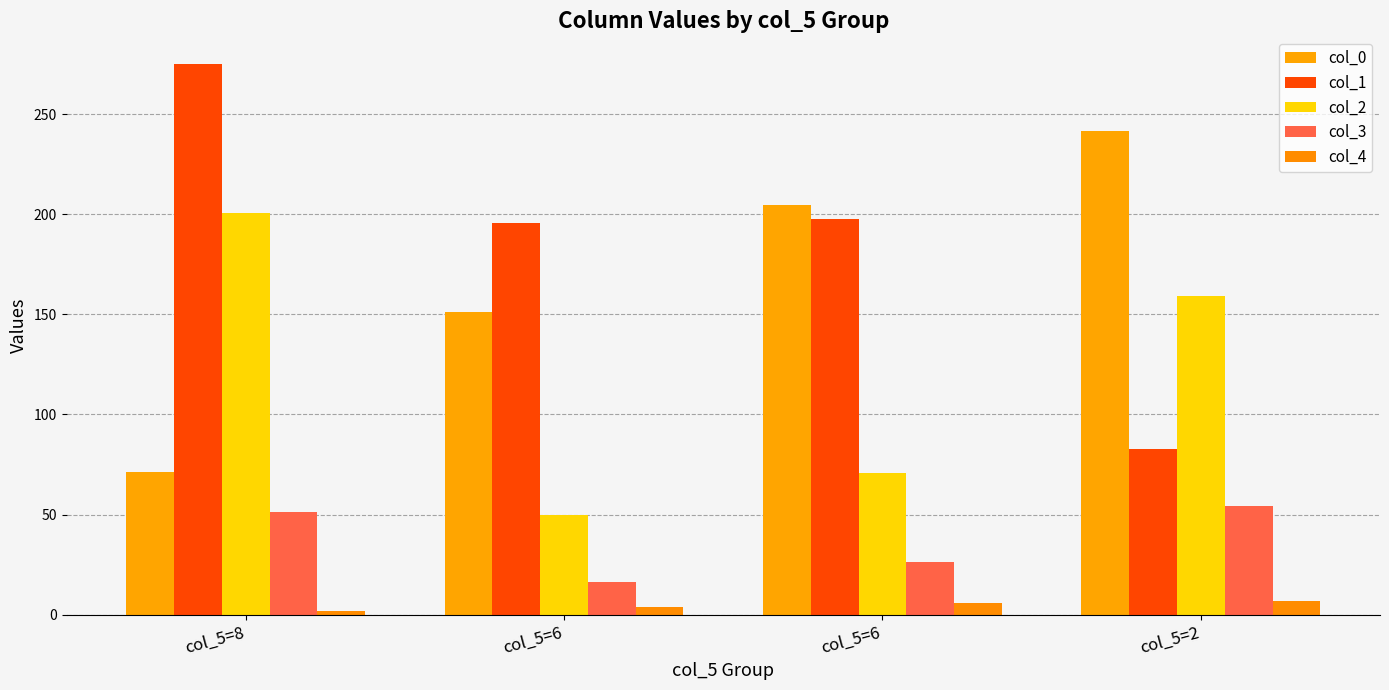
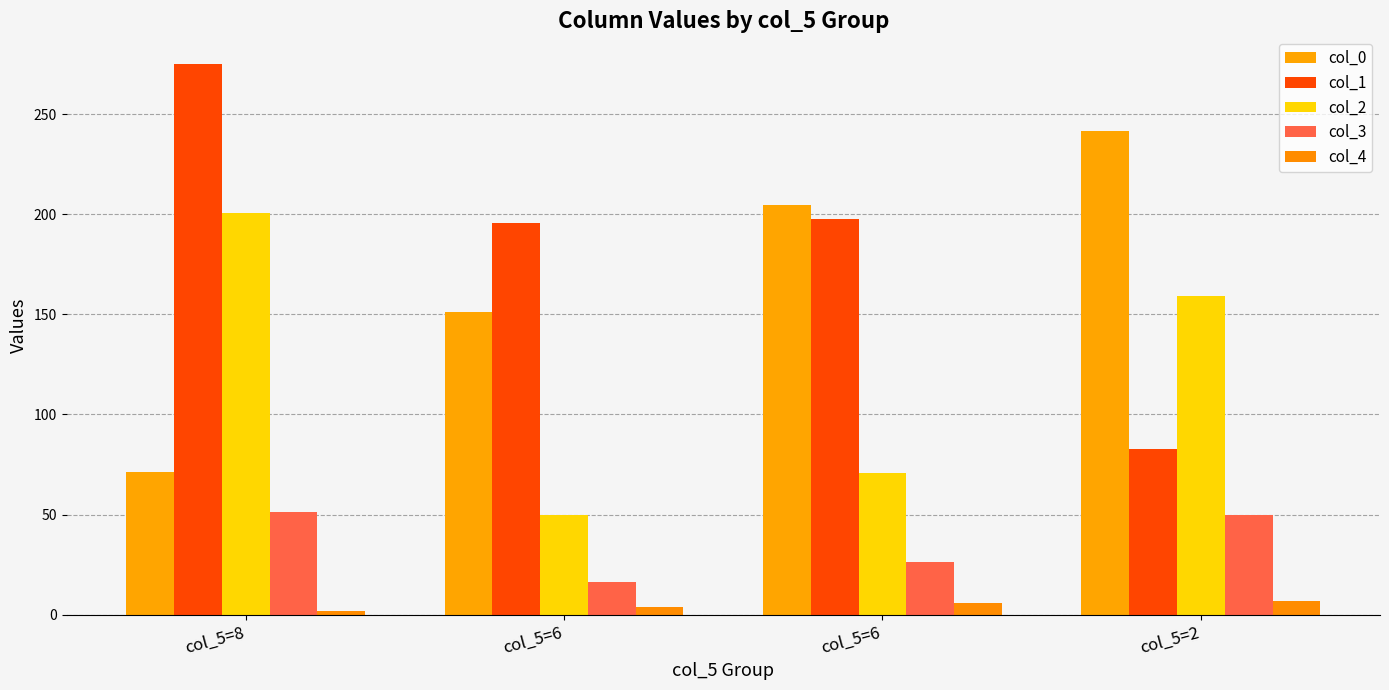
col_3, col_5=2: 54 -> 50
